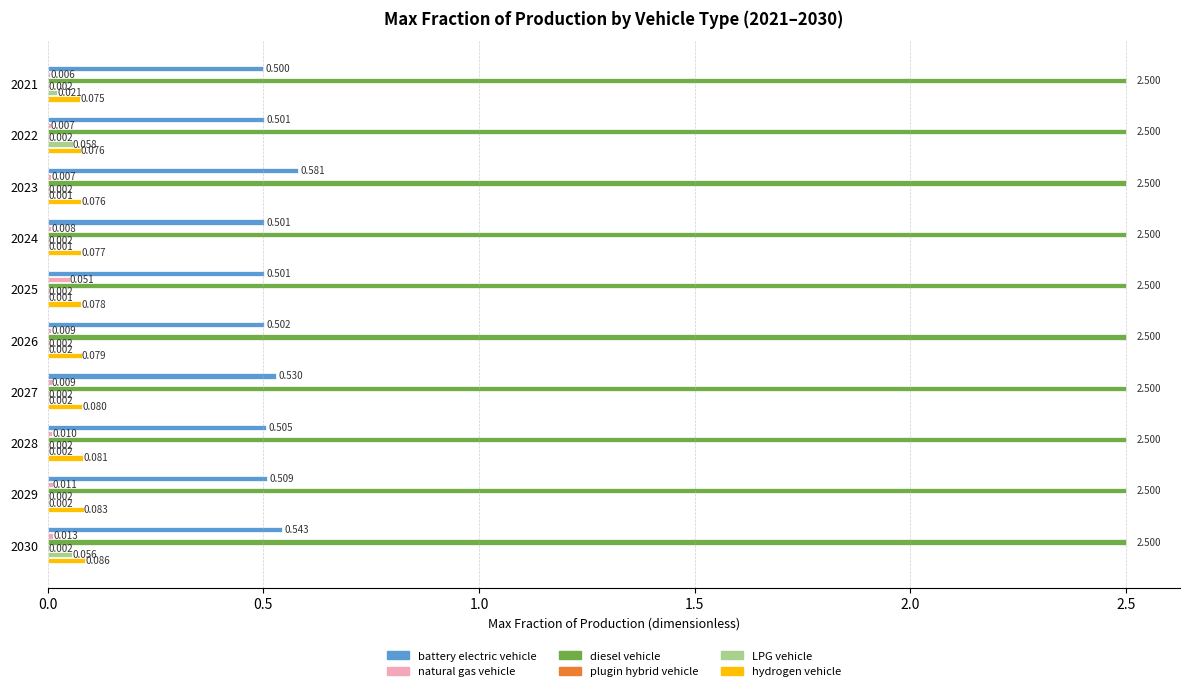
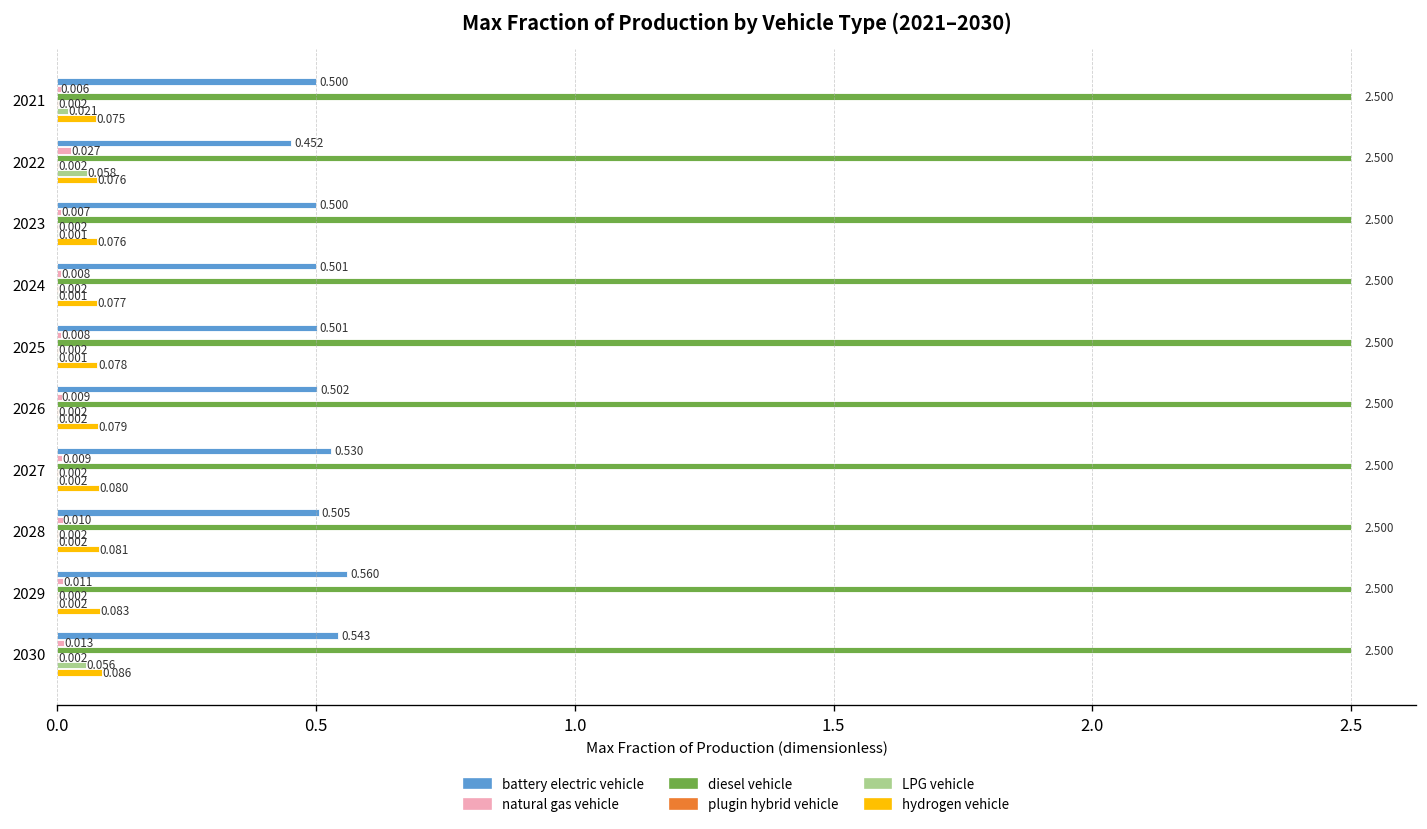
battery electric vehicle, 2022: 0.501 -> 0.452
natural gas vehicle, 2022: 0.007 -> 0.027
battery electric vehicle, 2023: 0.581 -> 0.500
natural gas vehicle, 2025: 0.051 -> 0.008
battery electric vehicle, 2029: 0.509 -> 0.560
